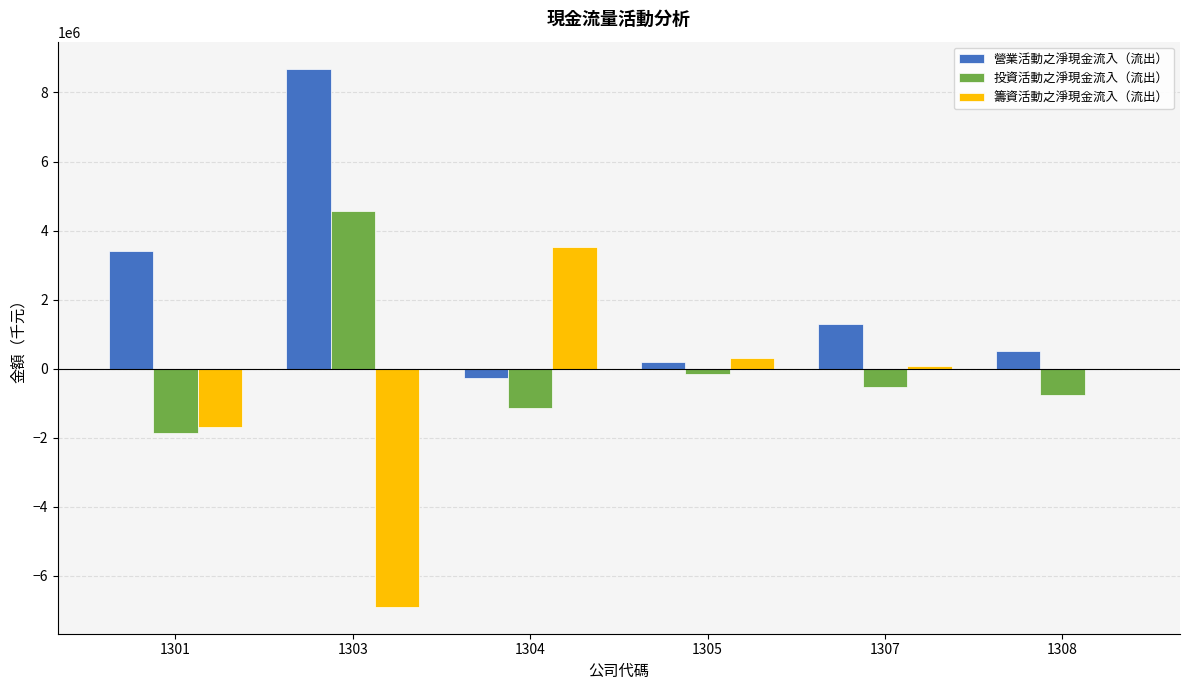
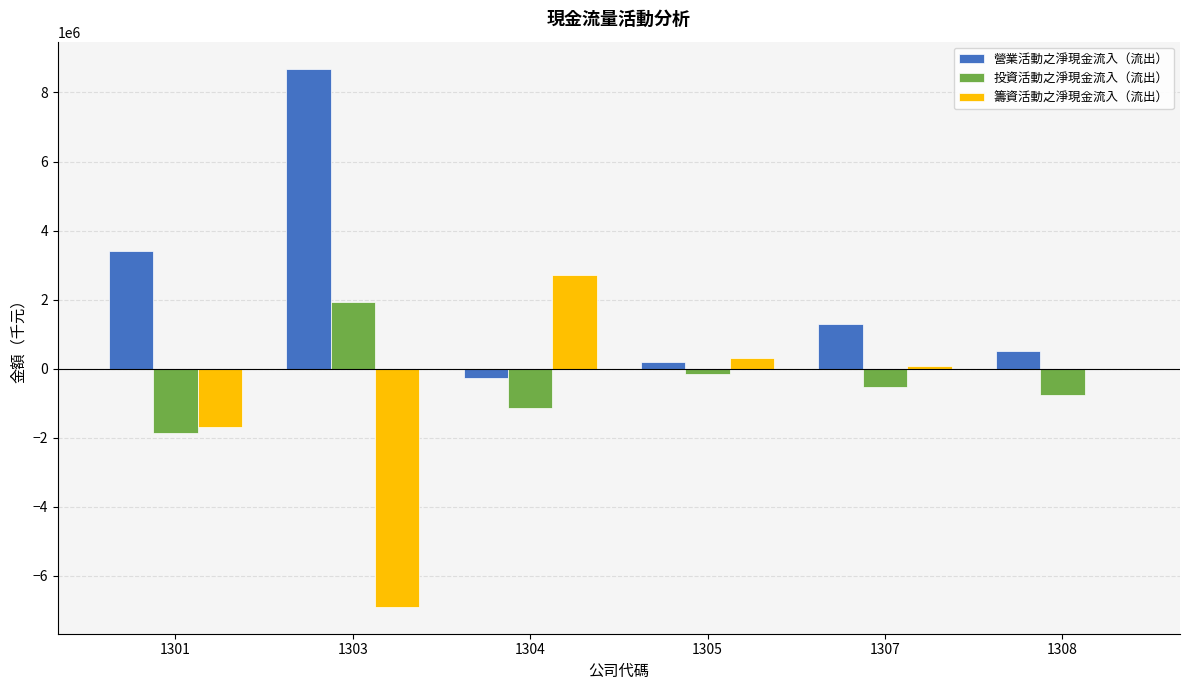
投資活動之淨現金流入（流出）, 1303: 4600000 -> 1900000
籌資活動之淨現金流入（流出）, 1304: 3500000 -> 2700000
